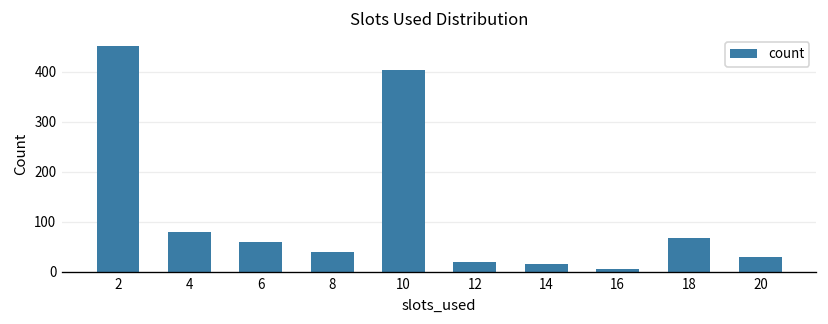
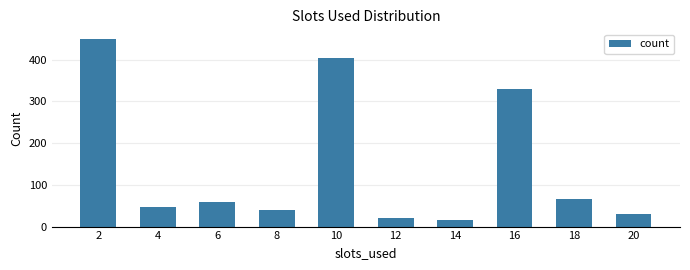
4: 80 -> 50
16: 10 -> 330
